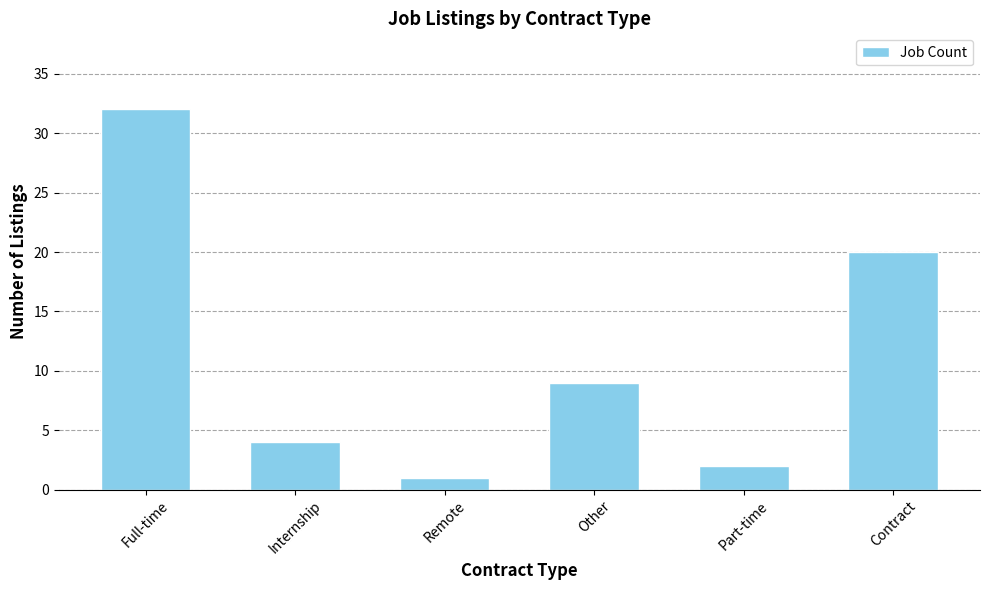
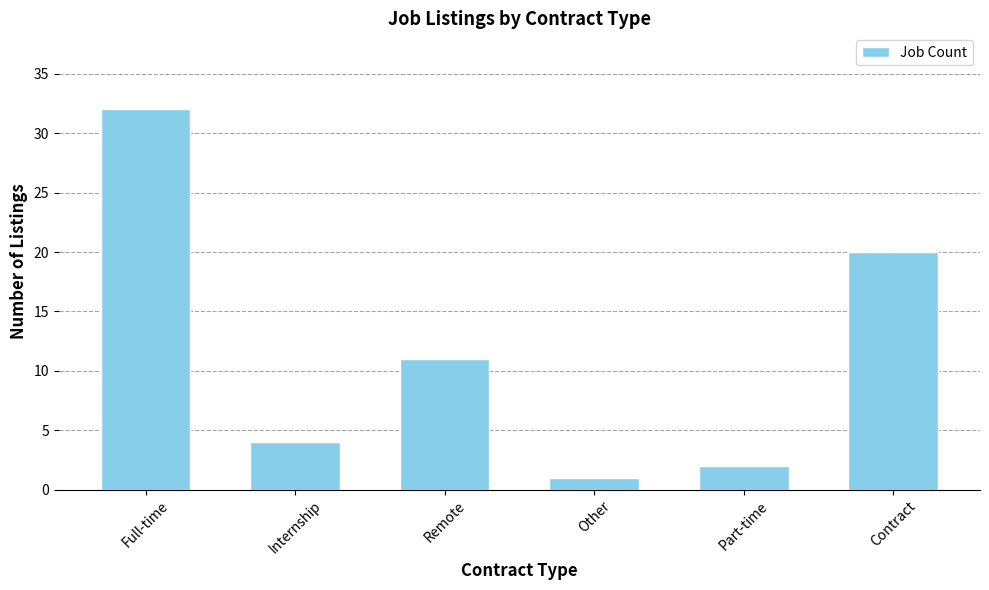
Remote: 1 -> 11
Other: 9 -> 1
